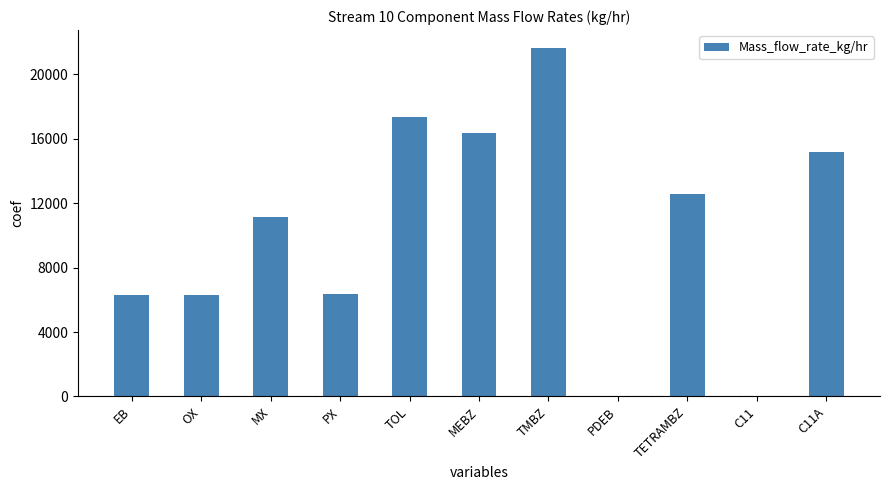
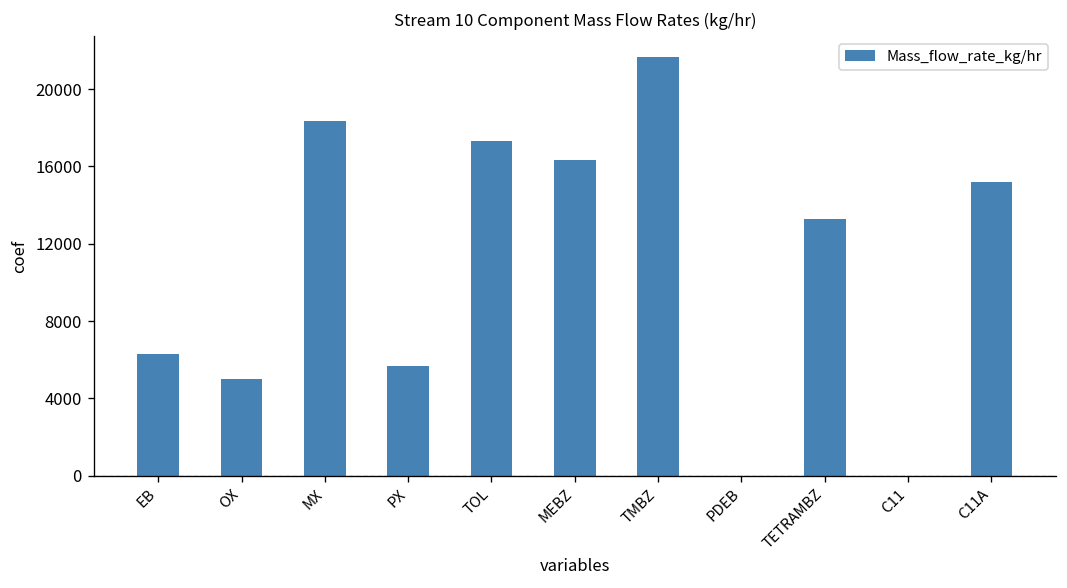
OX: 6300 -> 5000
MX: 11100 -> 18300
PX: 6400 -> 5700
TETRAMBZ: 12600 -> 13300
